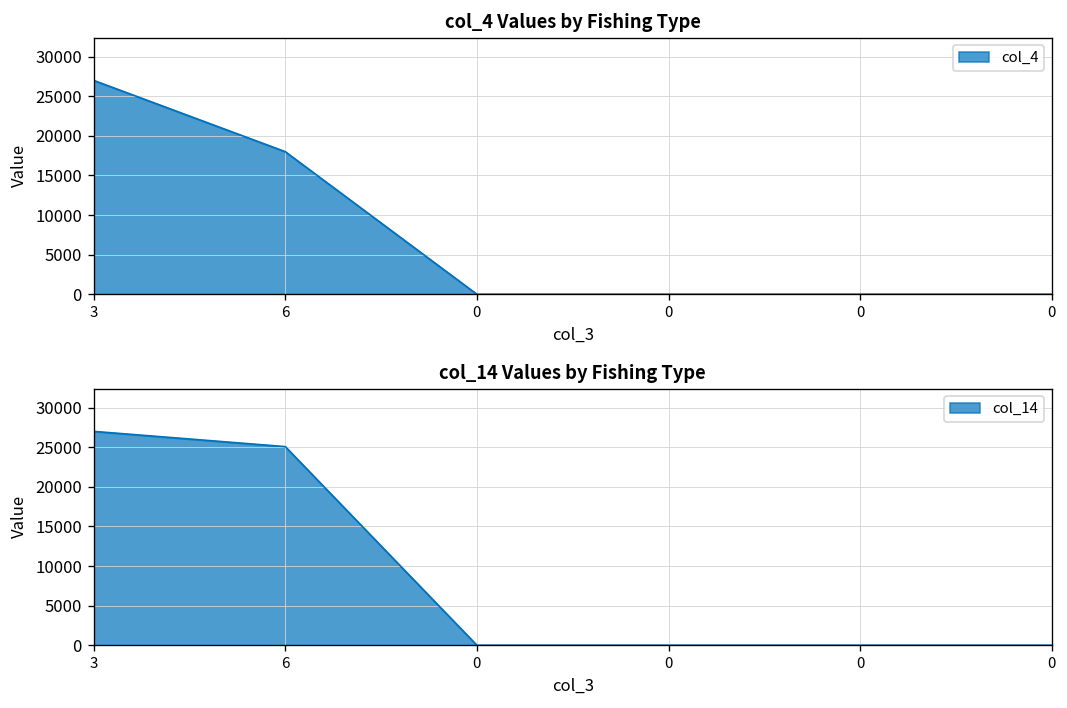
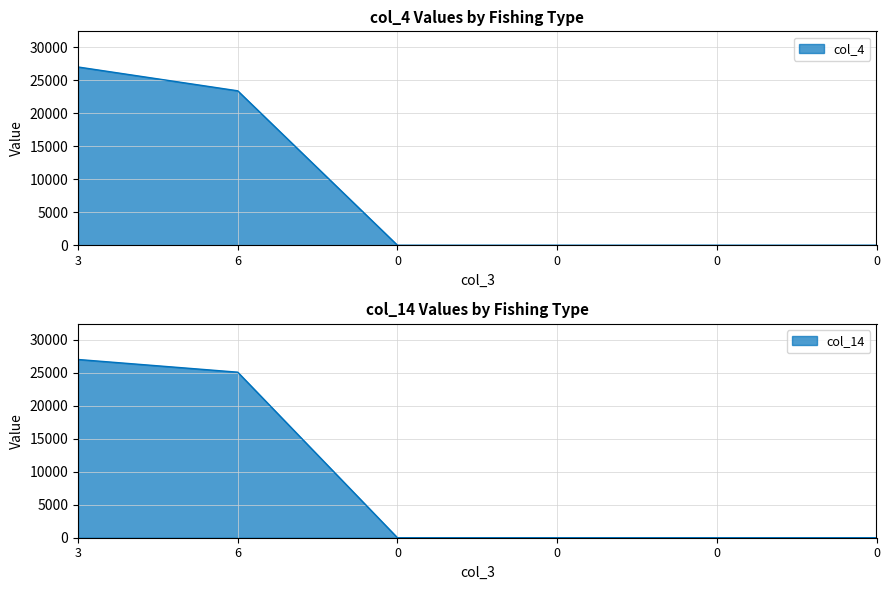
col_4 Values by Fishing Type, 6: 18000 -> 23000
